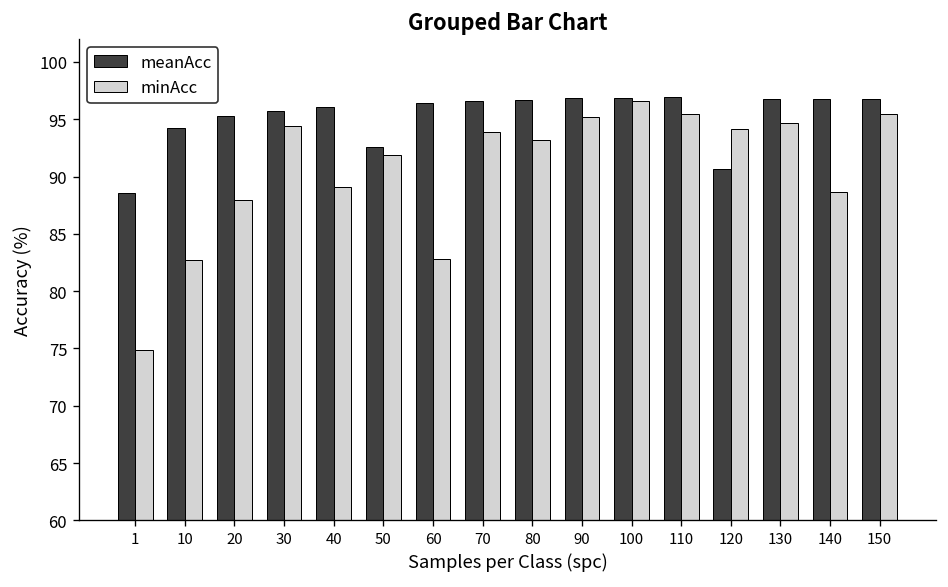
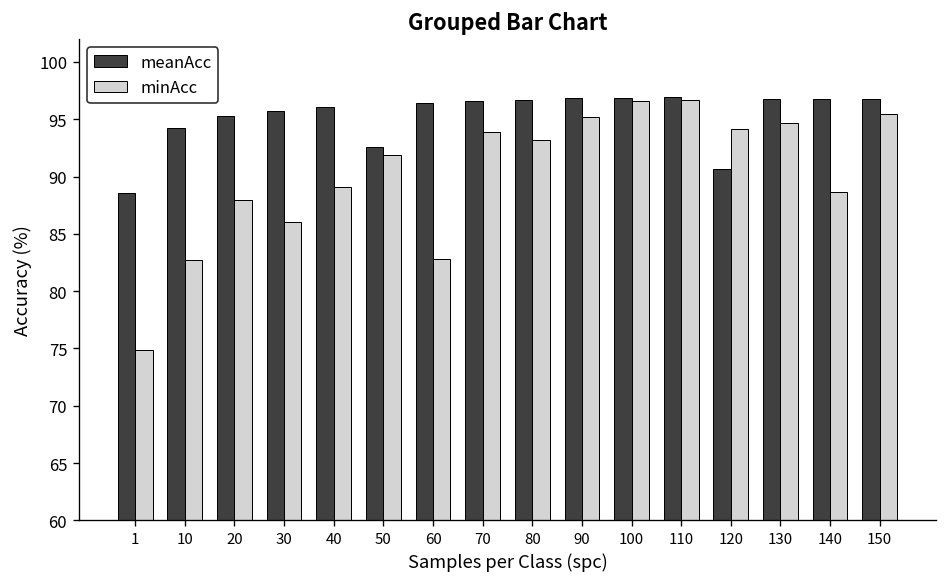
minAcc, 30: 94 -> 86
minAcc, 110: 95 -> 97
